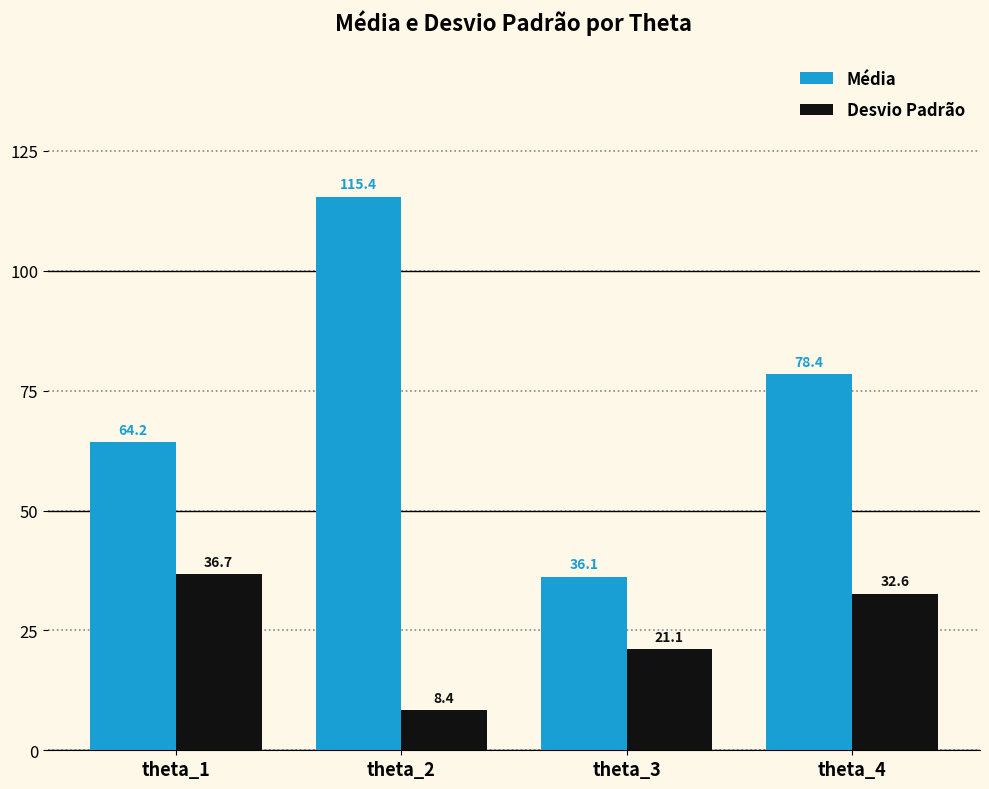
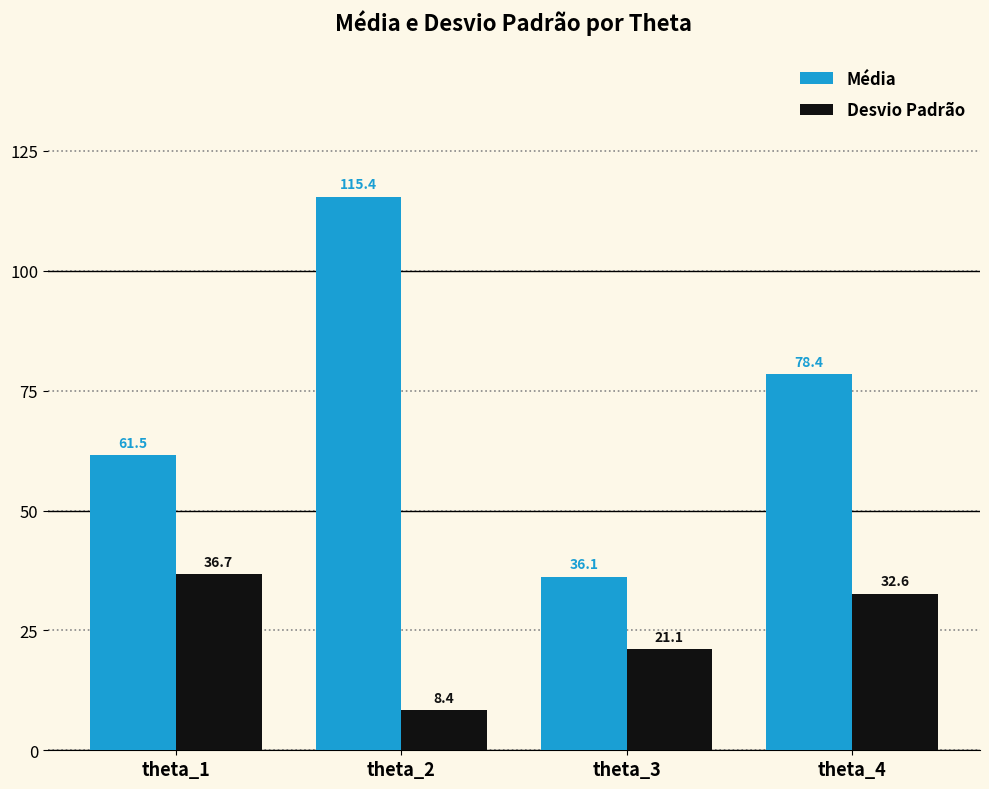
Média, theta_1: 64.2 -> 61.5
